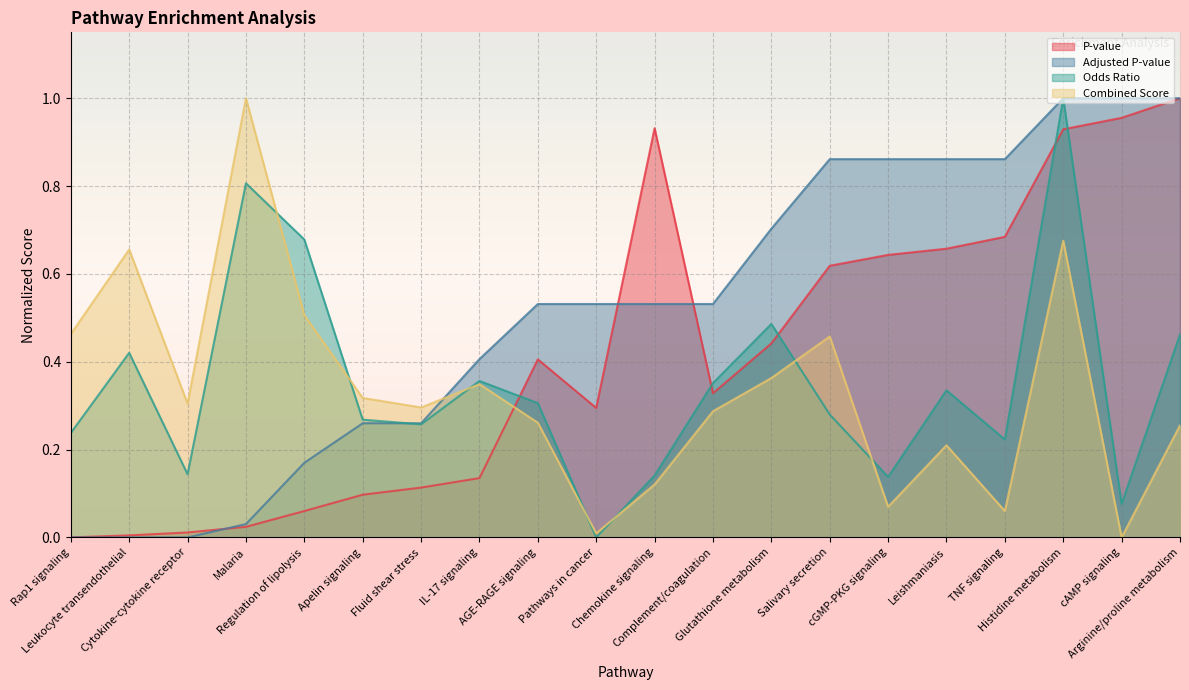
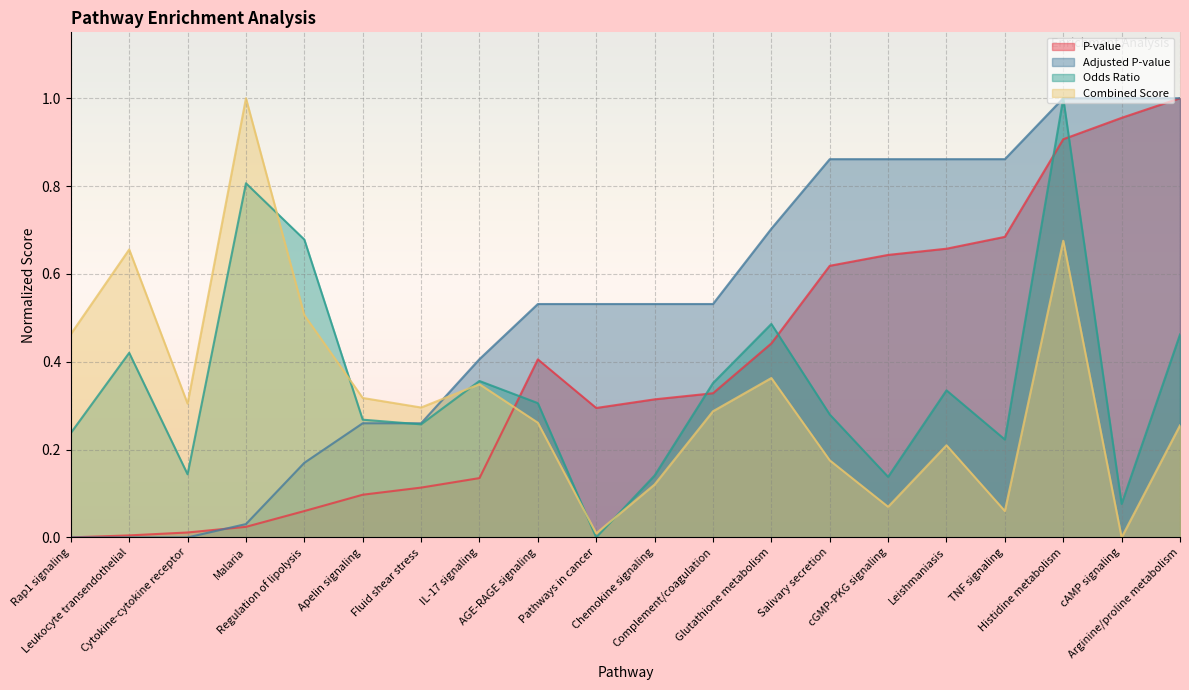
P-value, Chemokine signaling: 0.93 -> 0.31
Combined Score, Salivary secretion: 0.46 -> 0.18
P-value, Histidine metabolism: 0.93 -> 0.91
